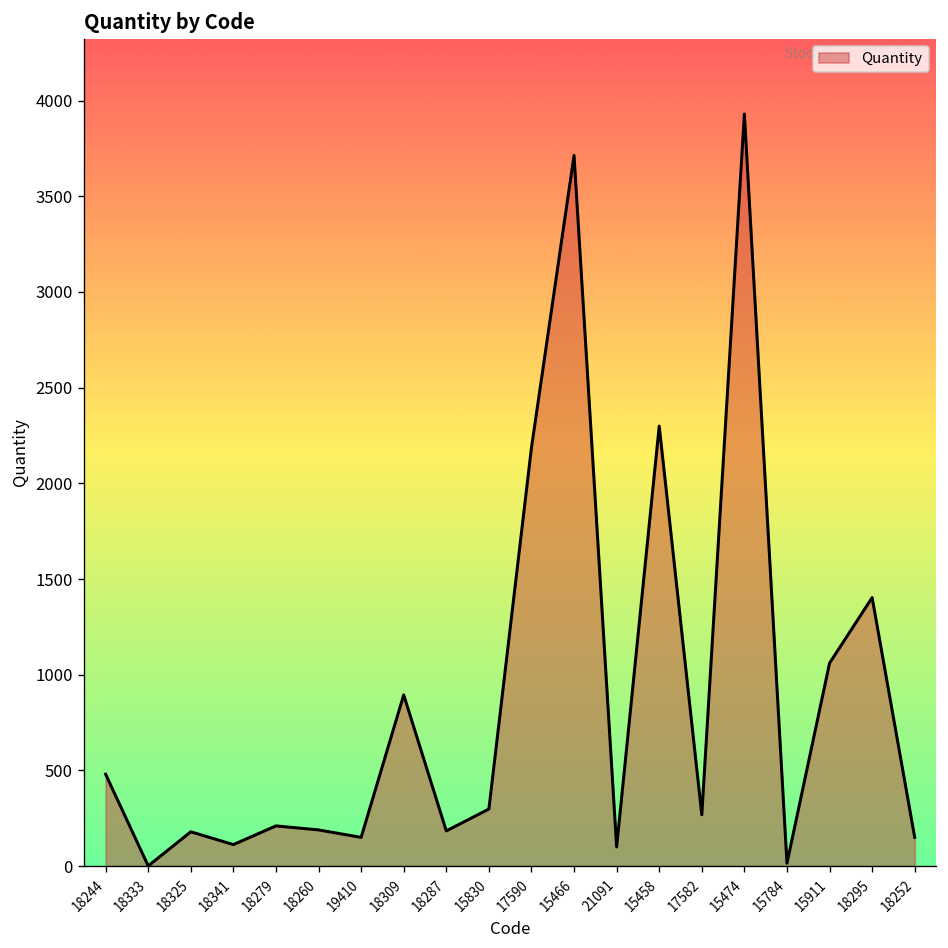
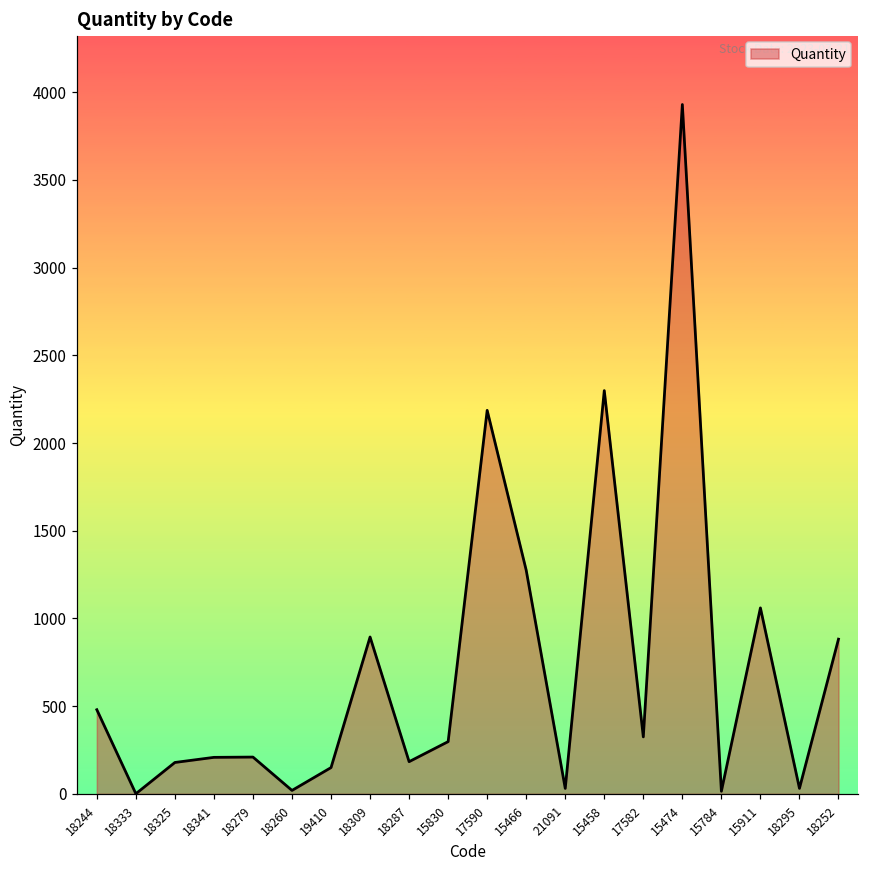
18341: 110 -> 210
18260: 190 -> 20
15466: 3710 -> 1280
21091: 100 -> 30
17582: 270 -> 330
18295: 1400 -> 30
18252: 150 -> 880
